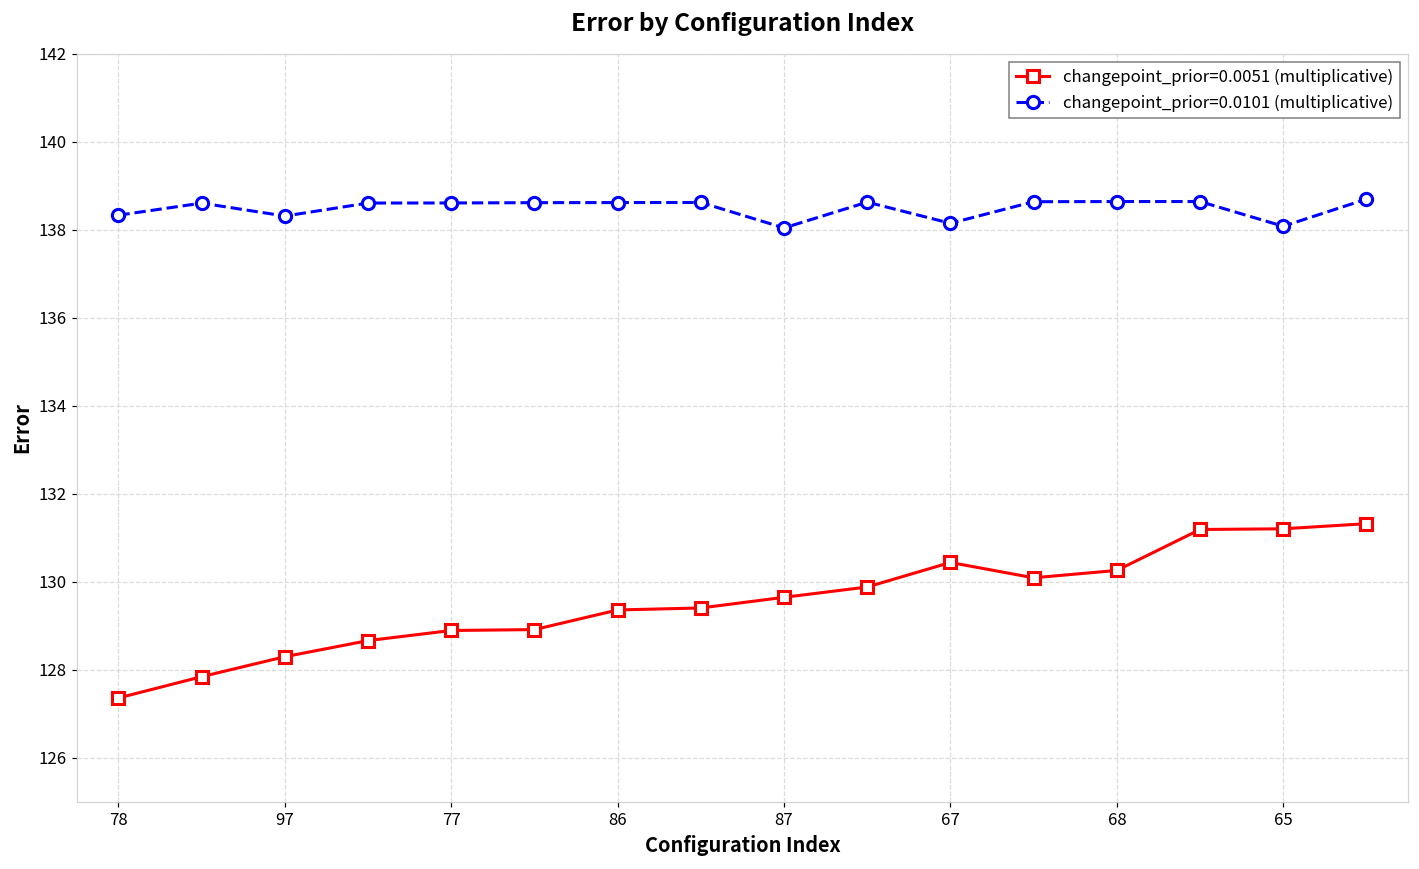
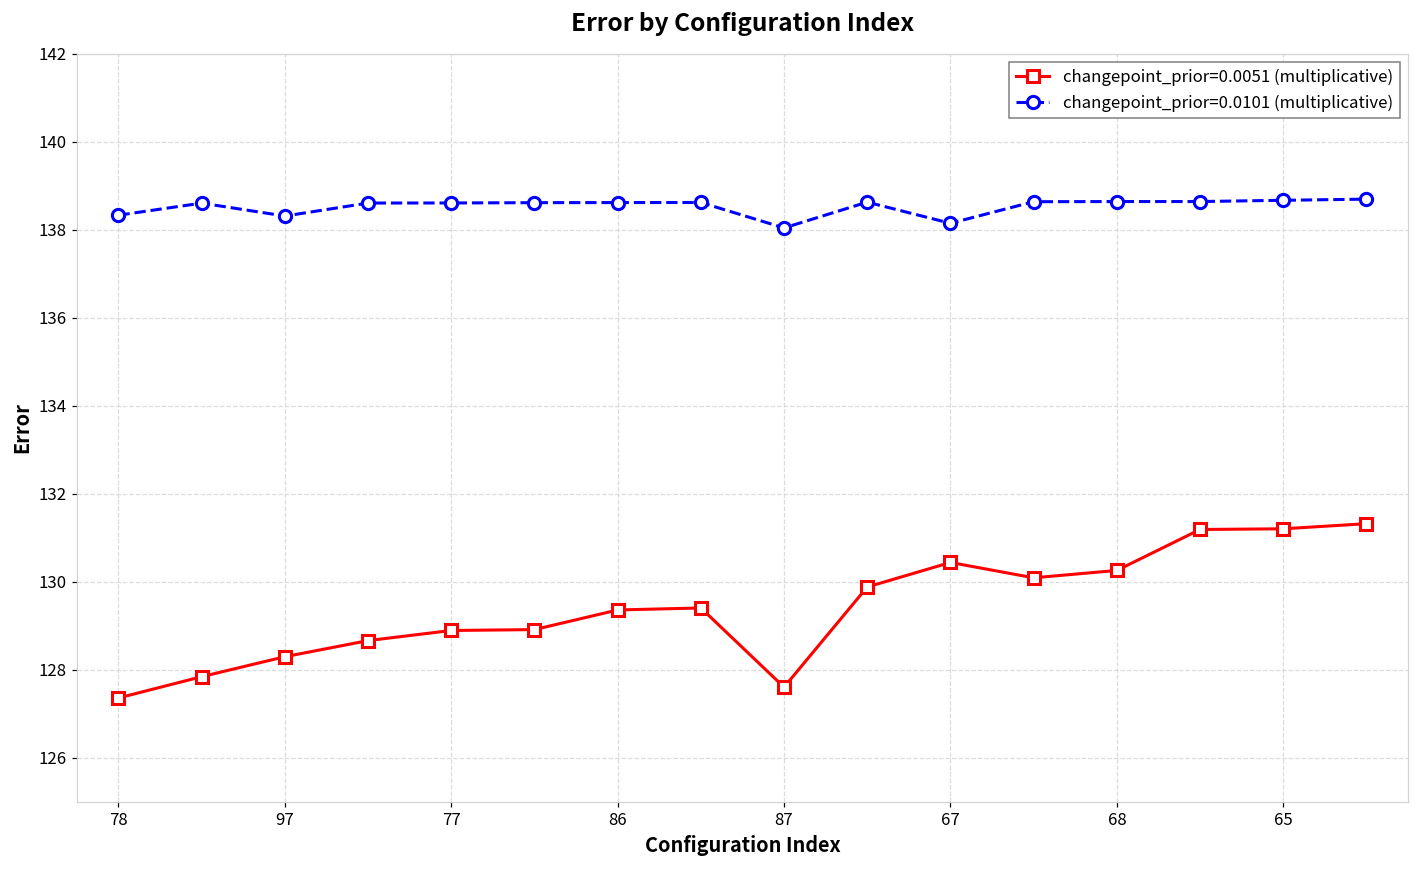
changepoint_prior=0.0051 (multiplicative), 87: 129.6 -> 127.6
changepoint_prior=0.0101 (multiplicative), 65: 138.1 -> 138.7
